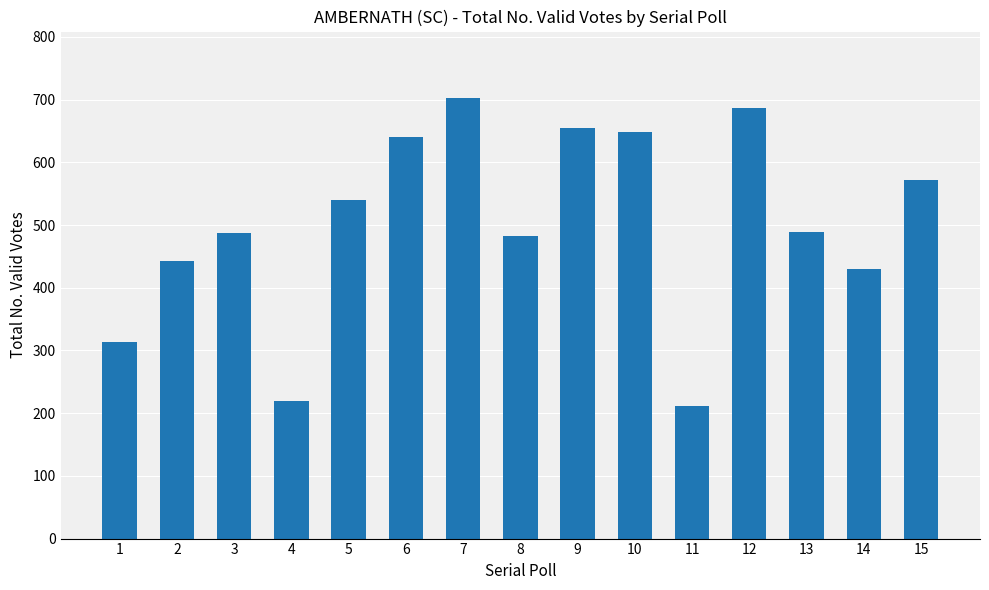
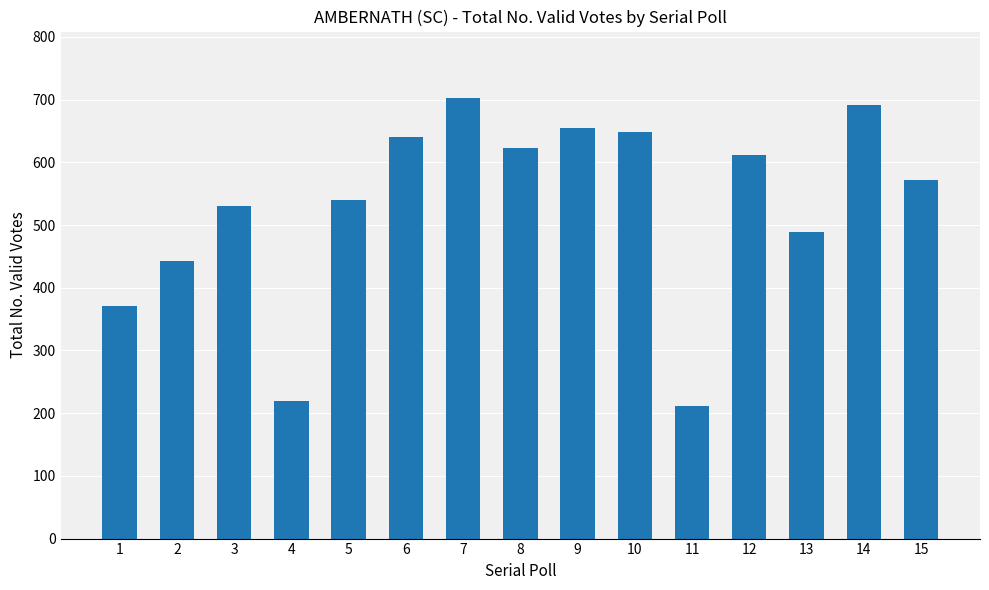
1: 310 -> 370
3: 490 -> 530
8: 480 -> 620
12: 690 -> 610
14: 430 -> 690
